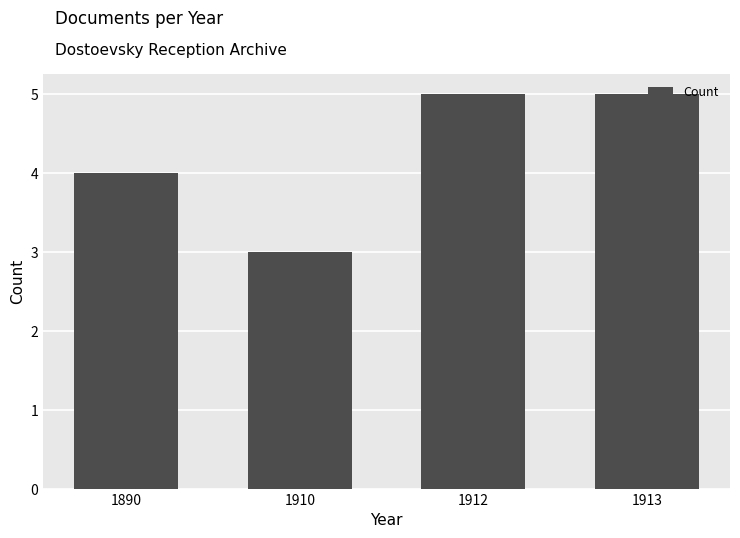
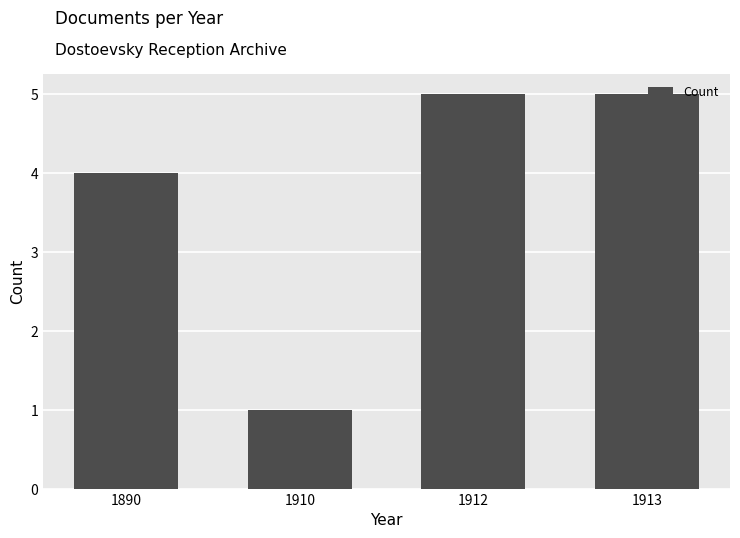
1910: 3 -> 1
